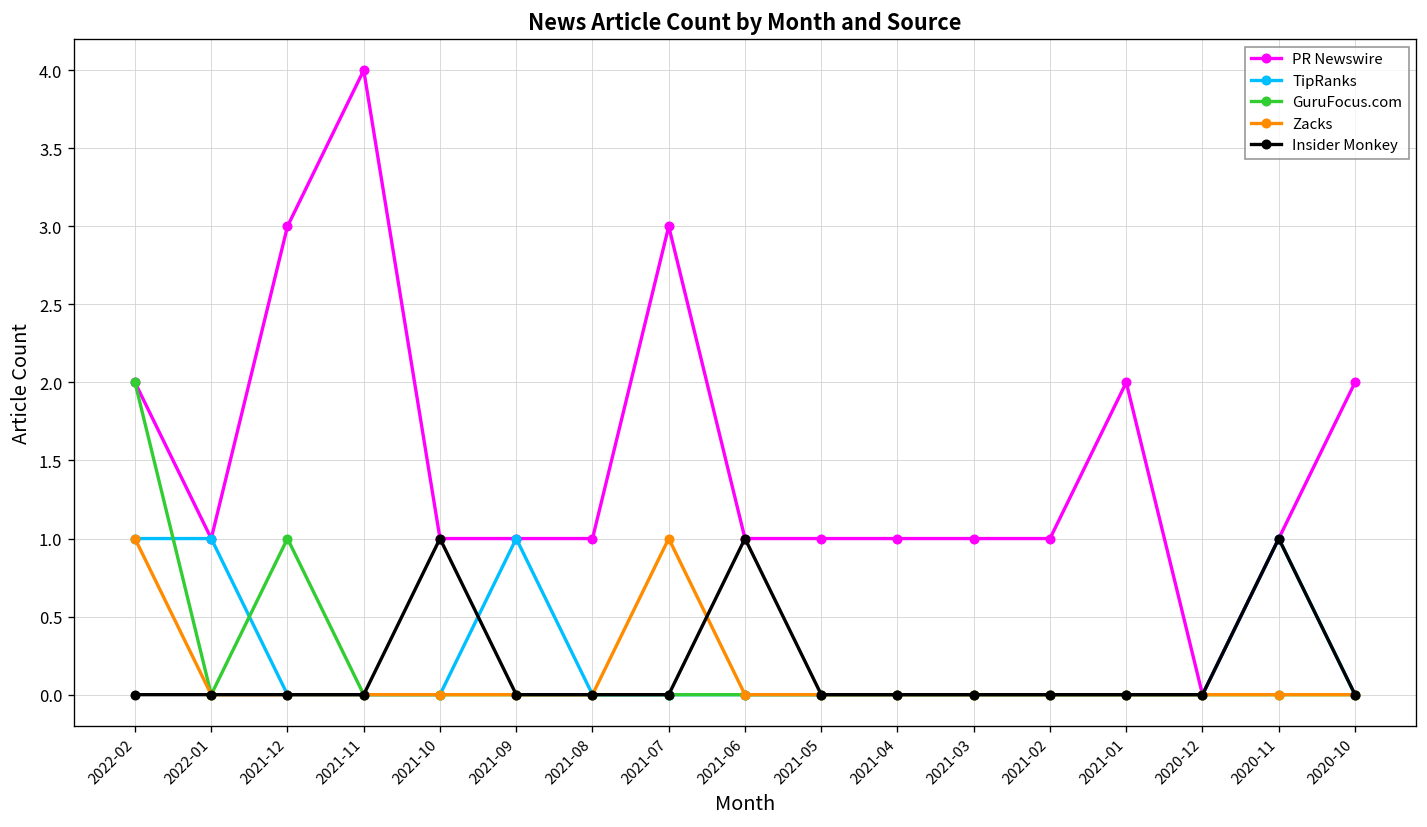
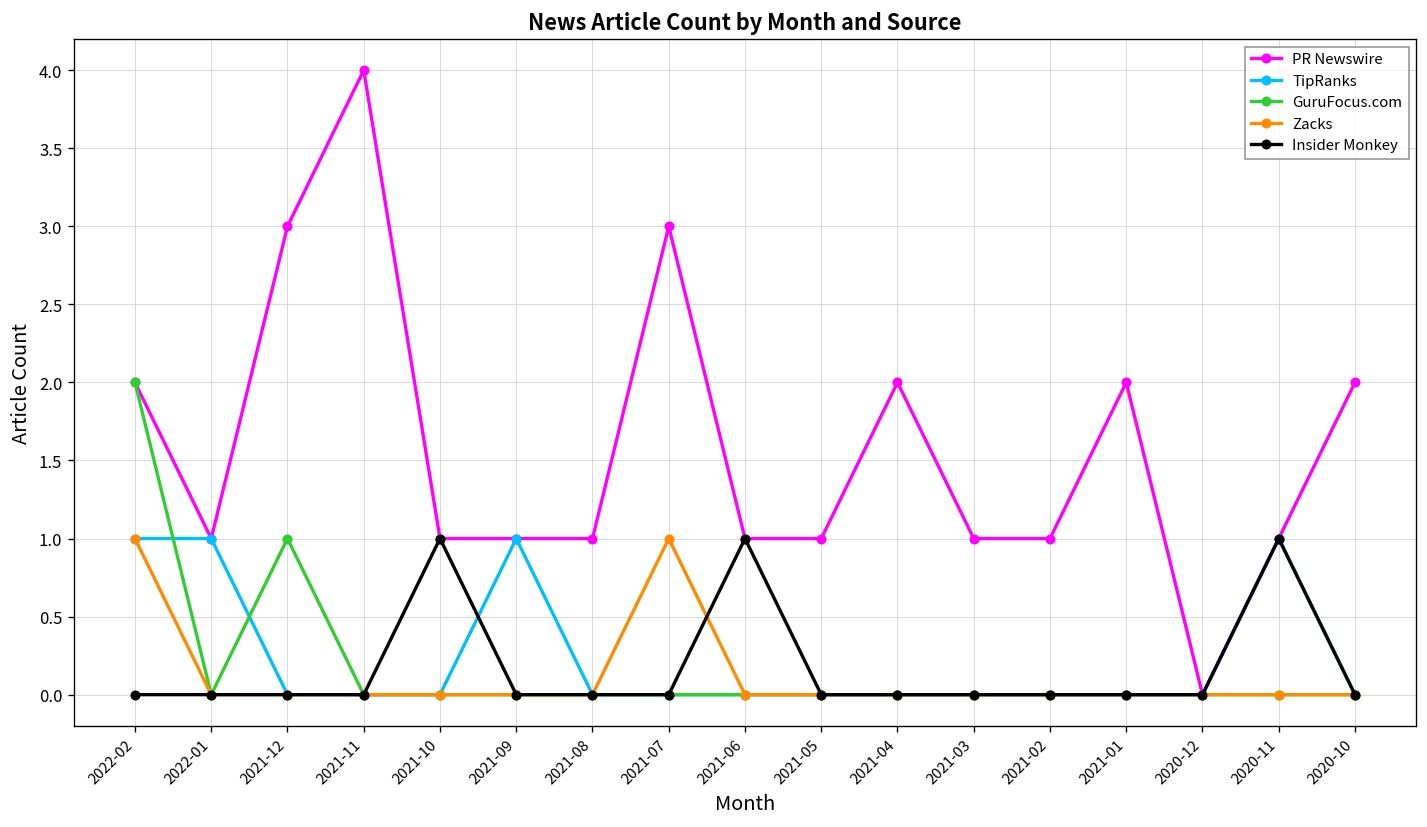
PR Newswire, 2021-04: 1 -> 2
